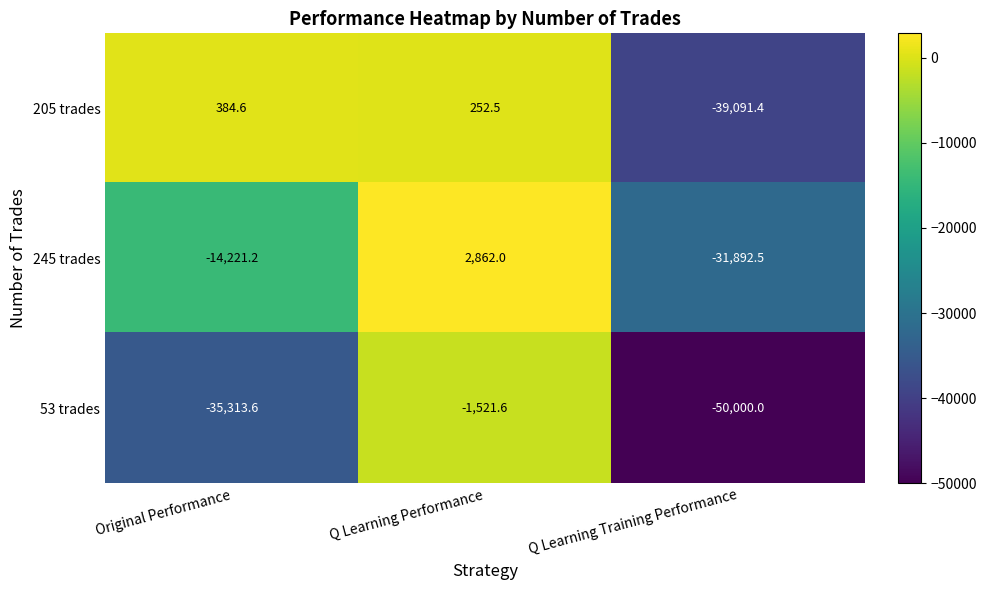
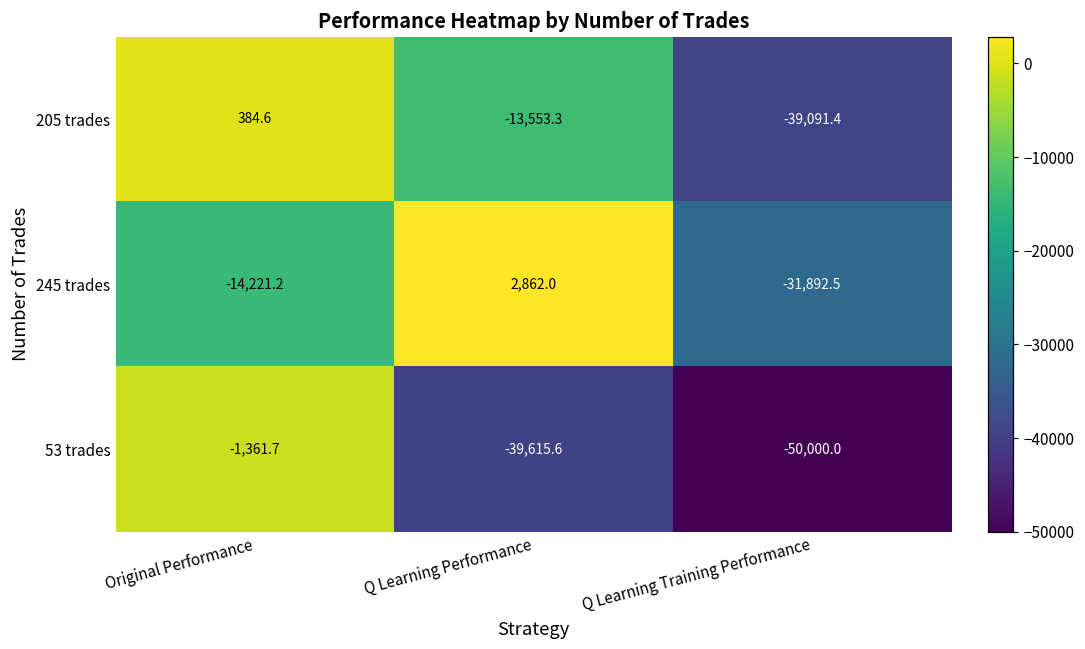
205 trades, Q Learning Performance: 252.5 -> -13,553.3
53 trades, Original Performance: -35,313.6 -> -1,361.7
53 trades, Q Learning Performance: -1,521.6 -> -39,615.6
